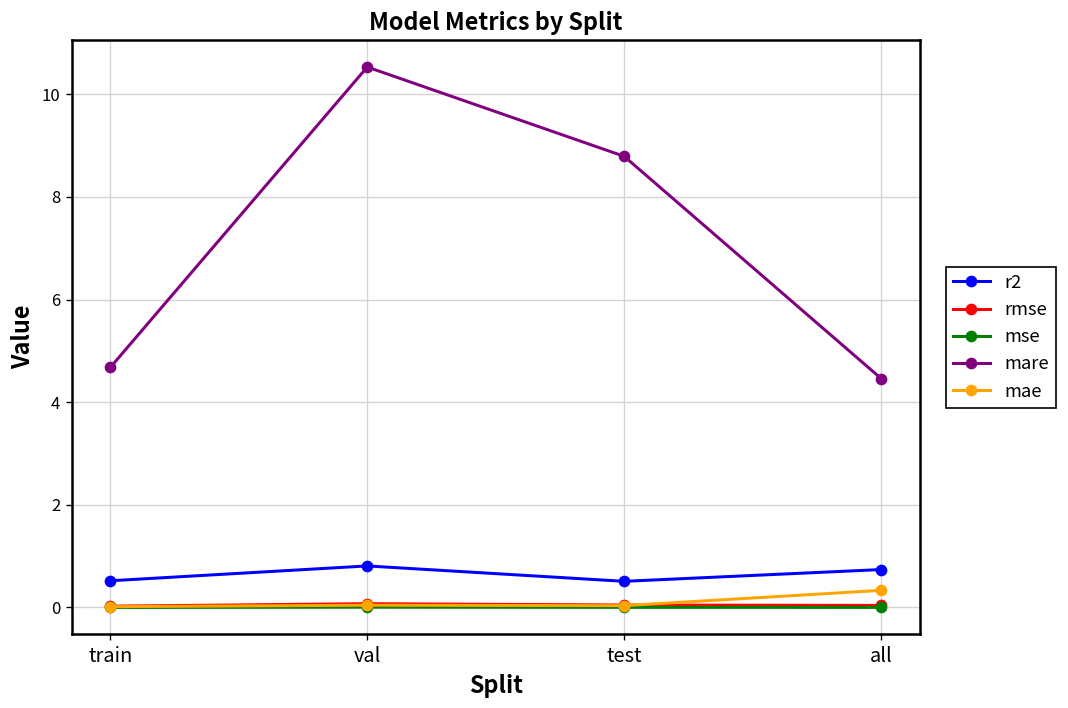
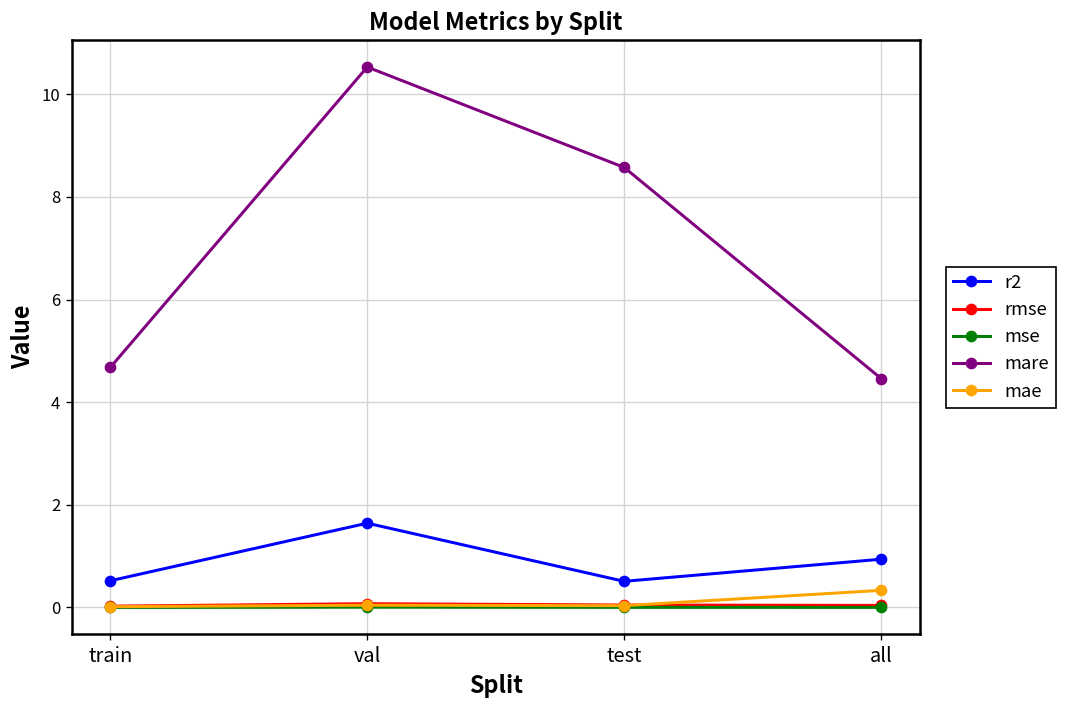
r2, val: 0.8 -> 1.6
mare, test: 8.8 -> 8.6
r2, all: 0.7 -> 0.9
